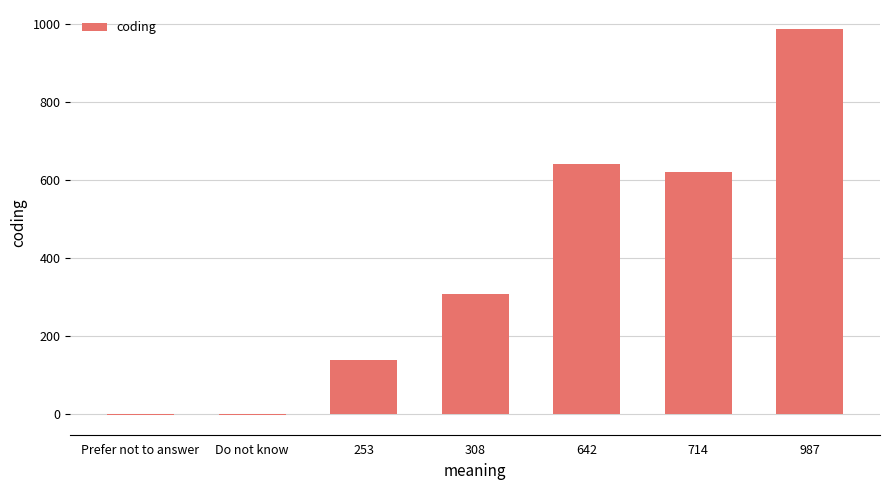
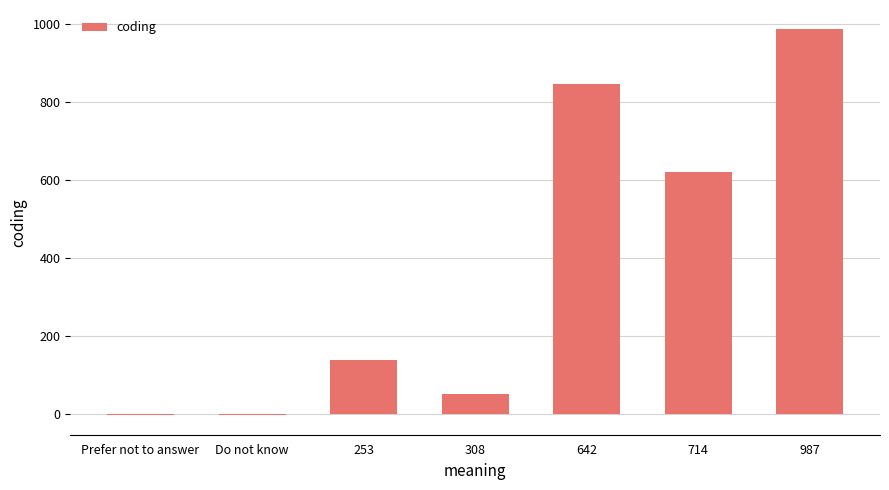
308: 310 -> 50
642: 640 -> 850
